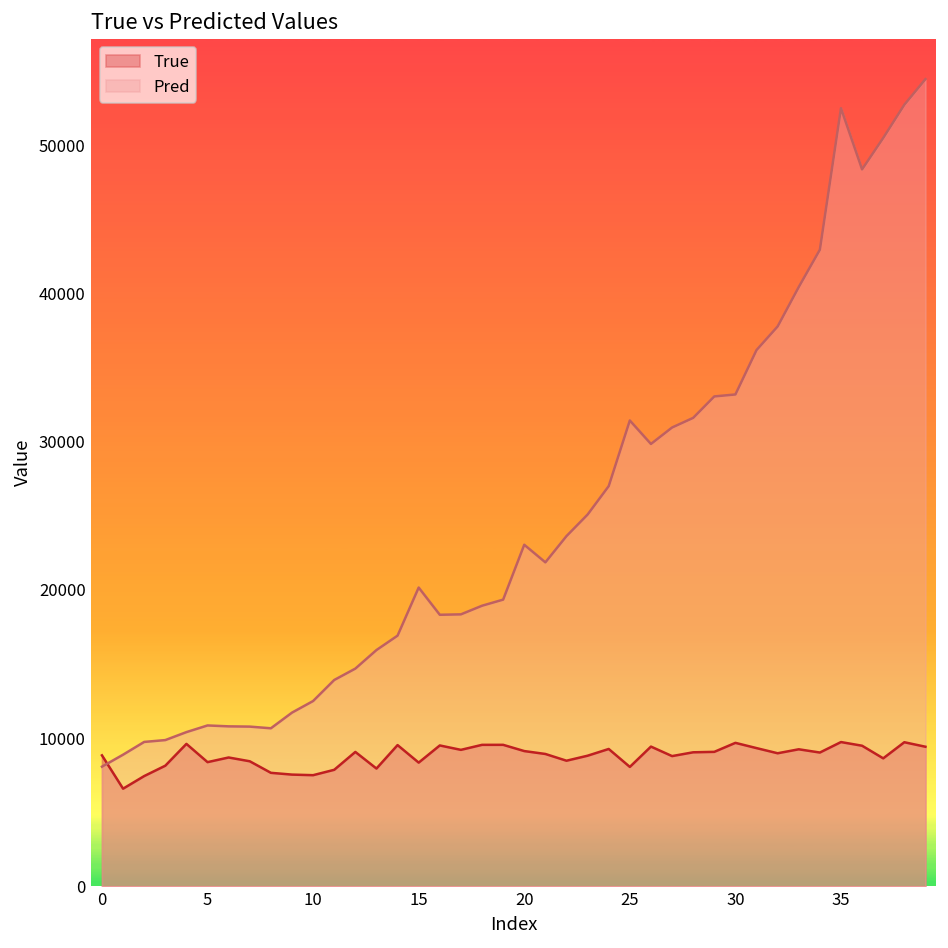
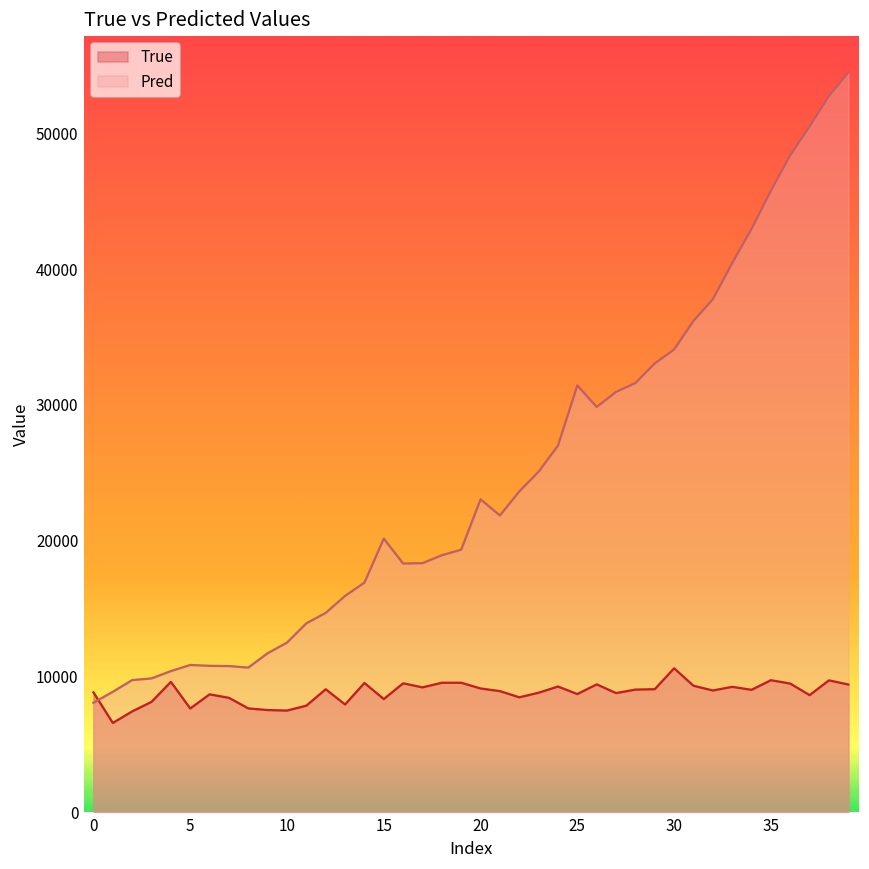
True, 5: 8400 -> 7700
True, 25: 8100 -> 8700
True, 30: 9700 -> 10600
Pred, 30: 33200 -> 34100
Pred, 35: 52500 -> 45800
